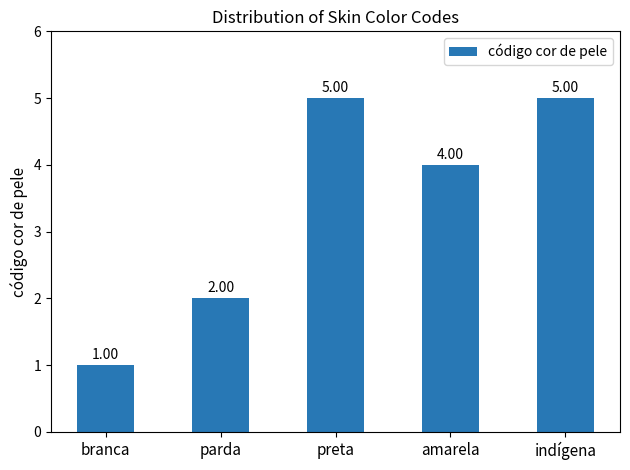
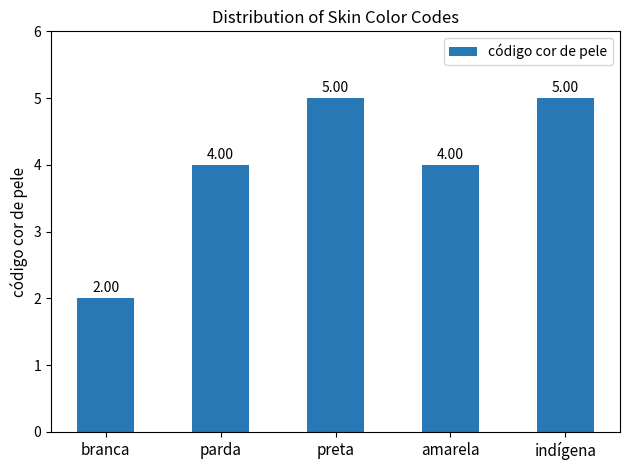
branca: 1.00 -> 2.00
parda: 2.00 -> 4.00
